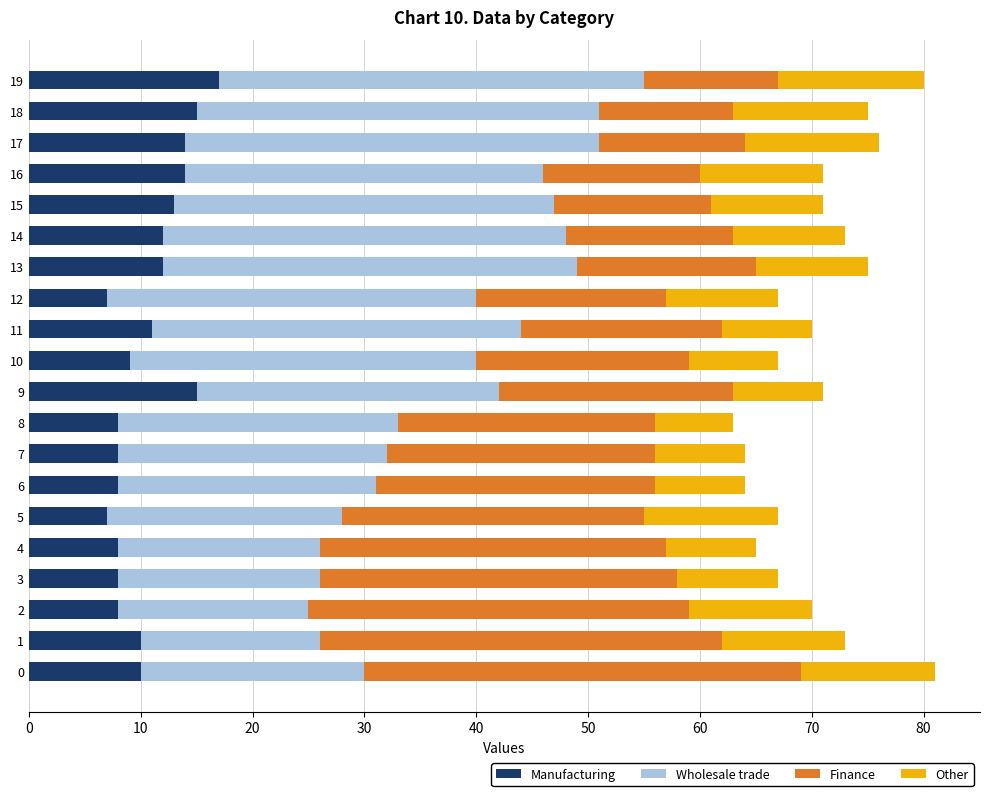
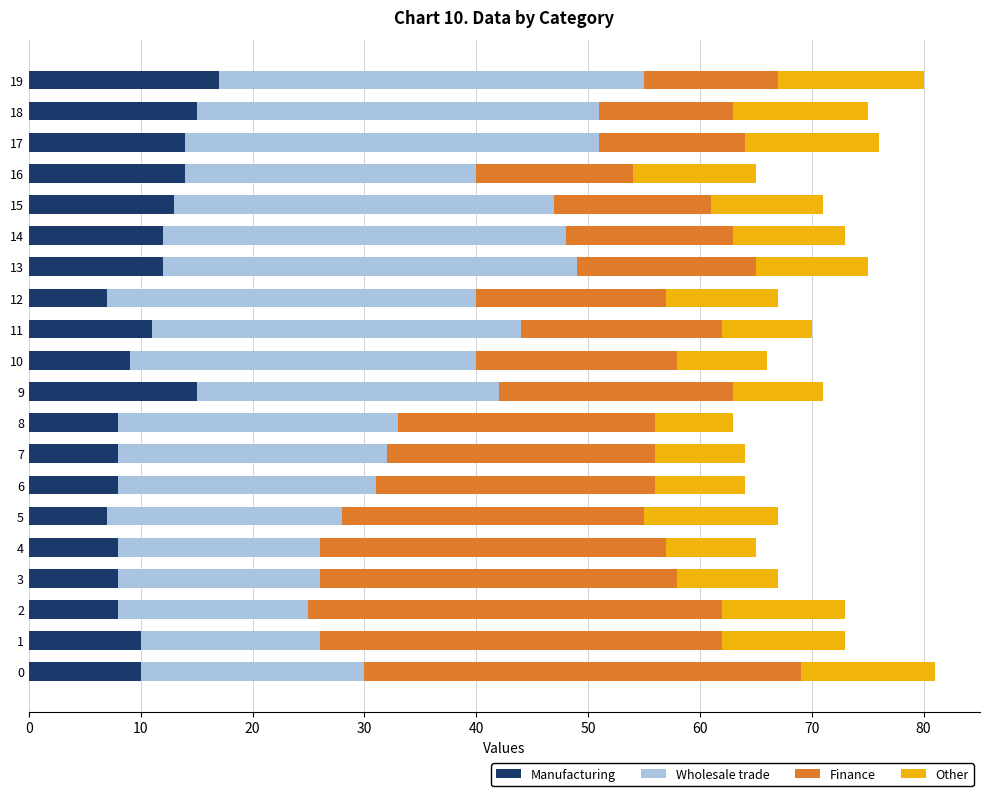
Wholesale trade, 16: 32 -> 26
Finance, 10: 19 -> 18
Finance, 2: 34 -> 37
